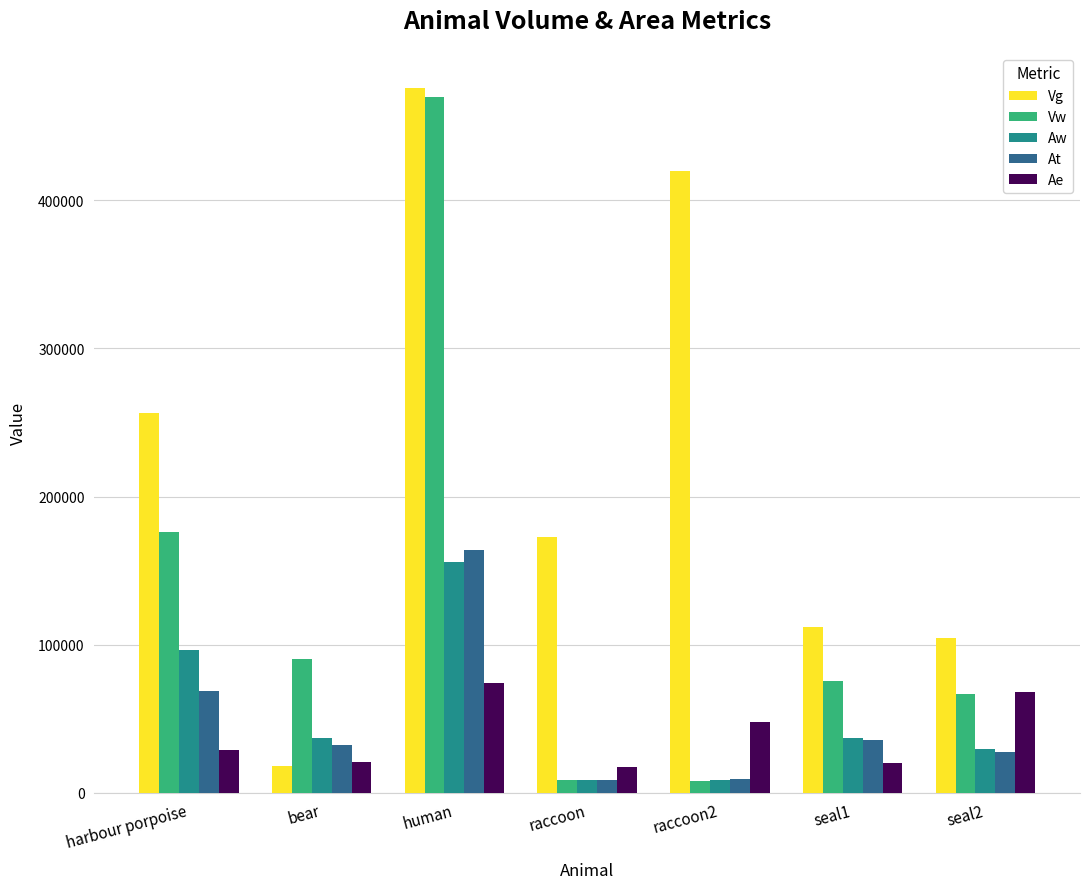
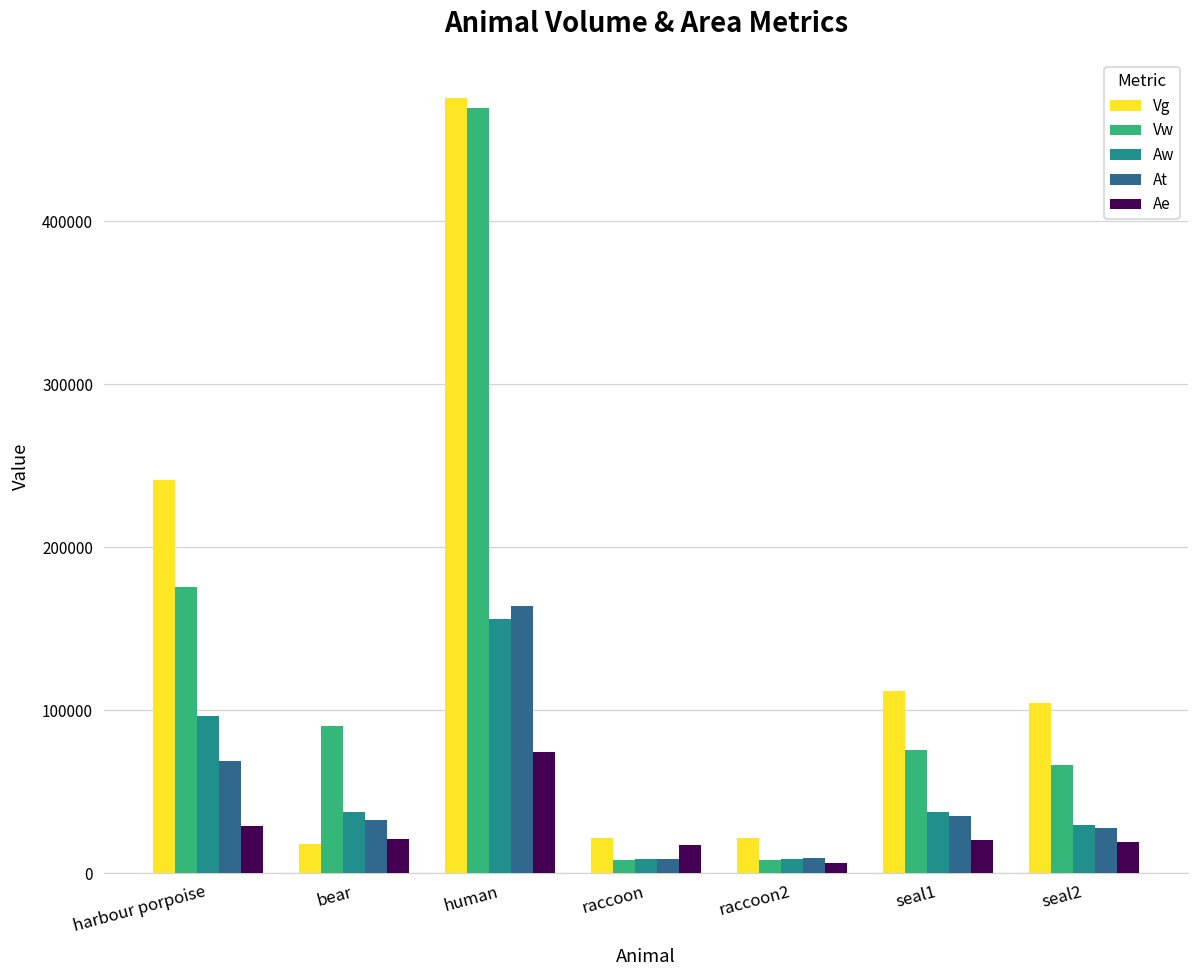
Vg, harbour porpoise: 256000 -> 241000
Vg, raccoon: 173000 -> 21000
Vg, raccoon2: 420000 -> 22000
Ae, raccoon2: 48000 -> 6000
Ae, seal2: 68000 -> 19000
